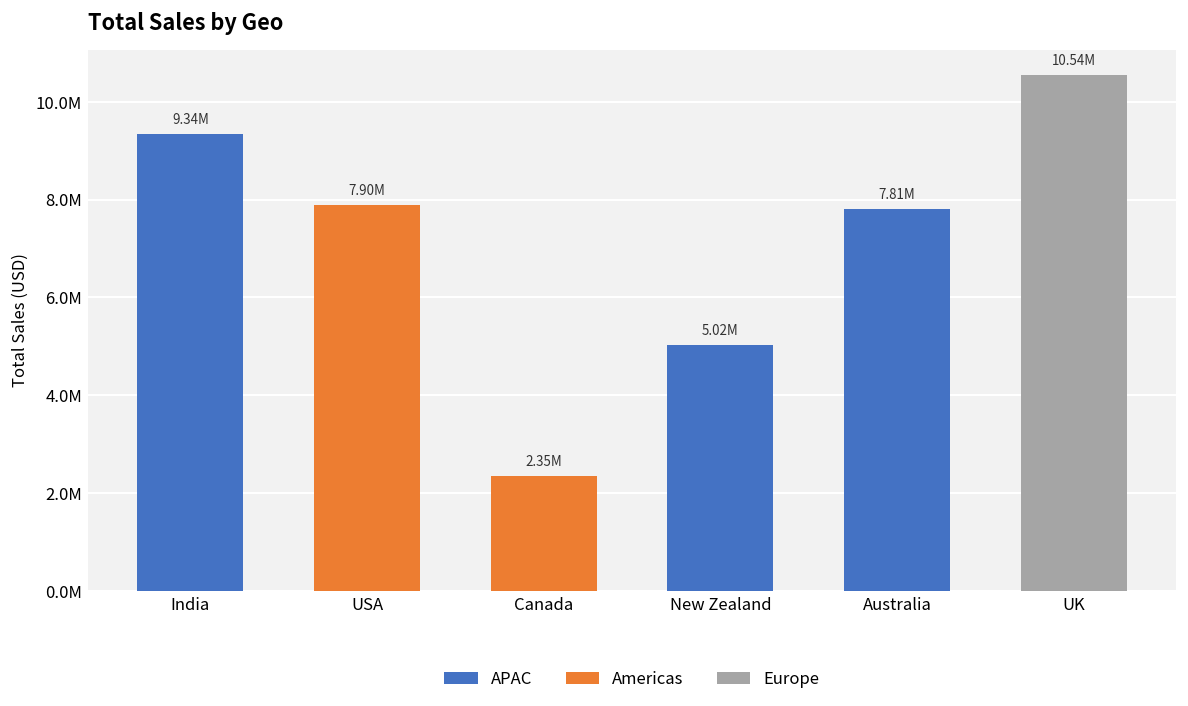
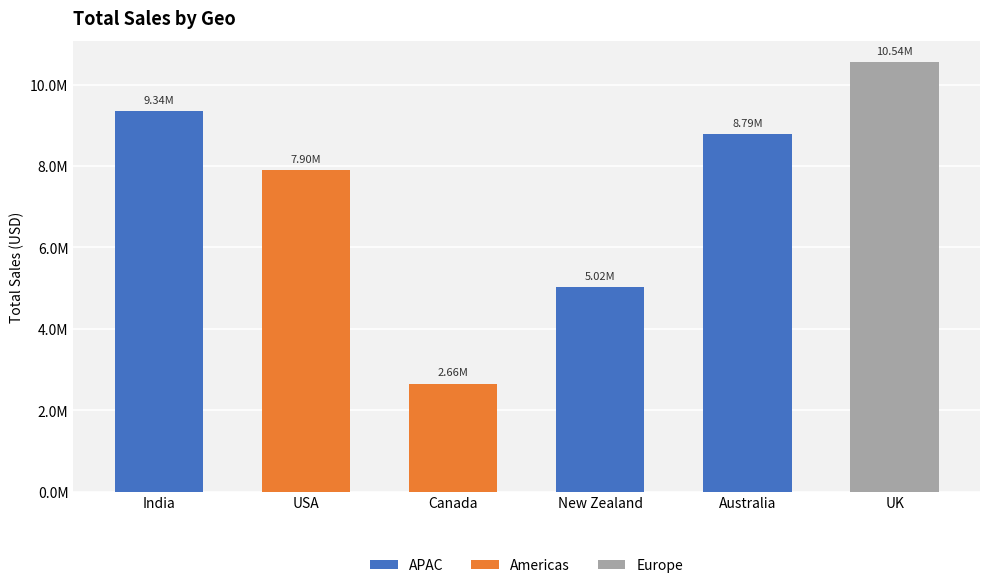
Canada: 2.35M -> 2.66M
Australia: 7.81M -> 8.79M
